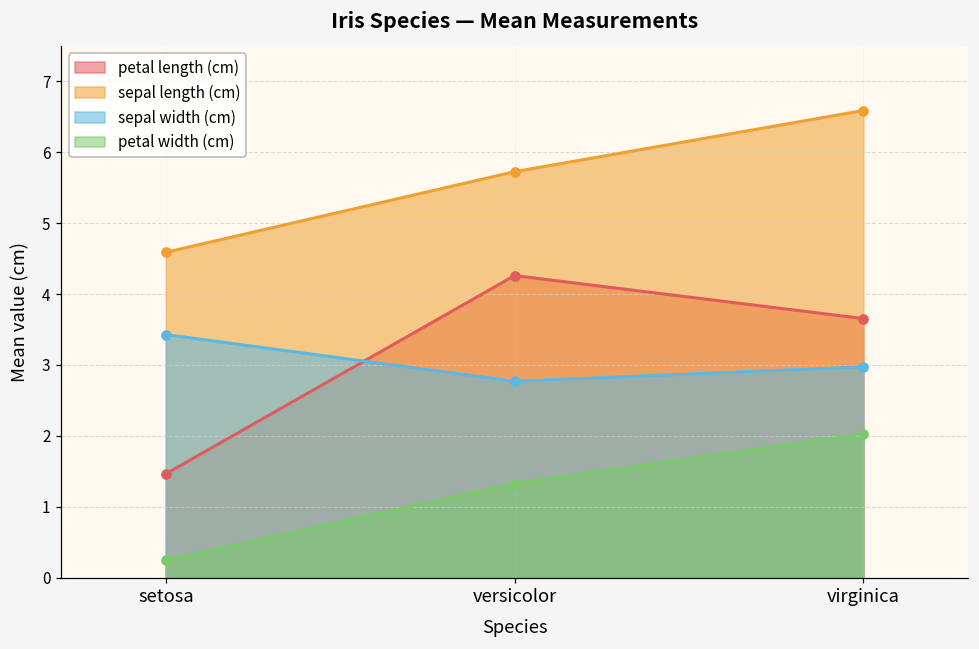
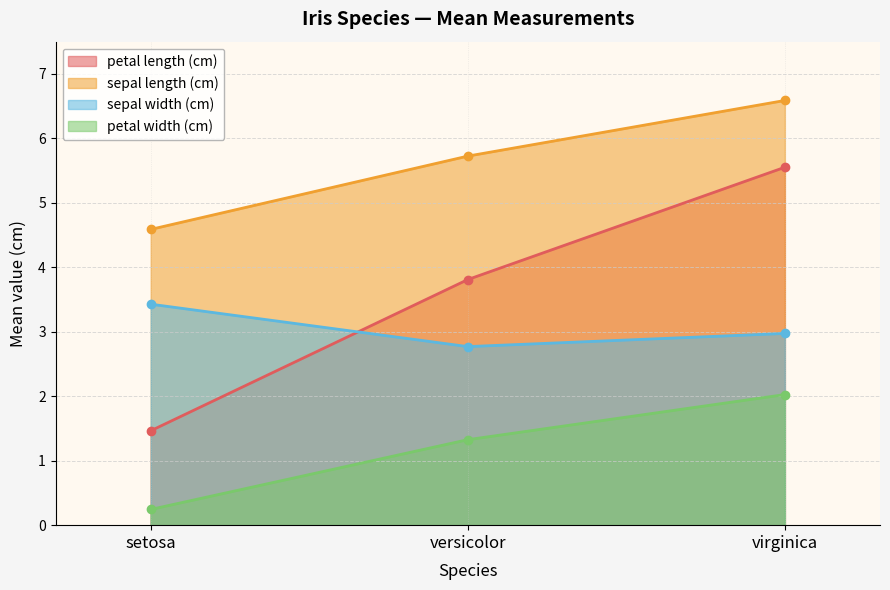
petal length (cm), versicolor: 4.3 -> 3.8
petal length (cm), virginica: 3.7 -> 5.6
